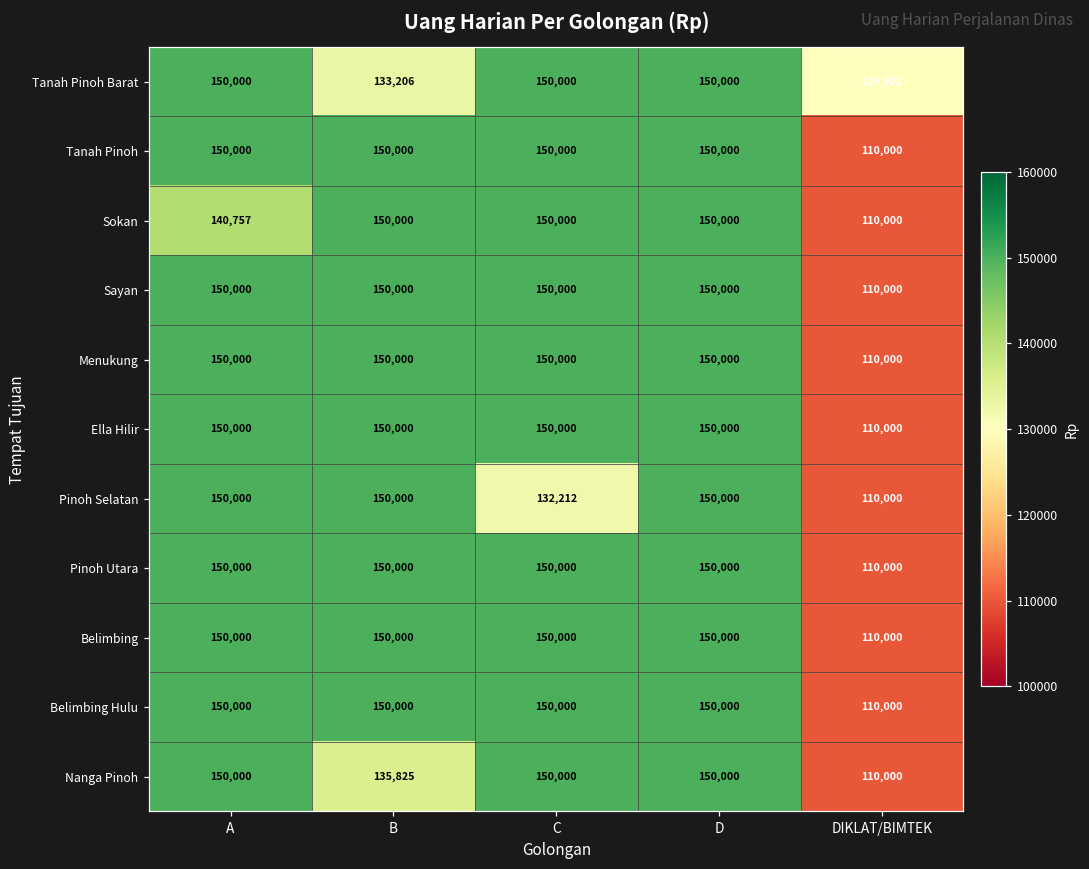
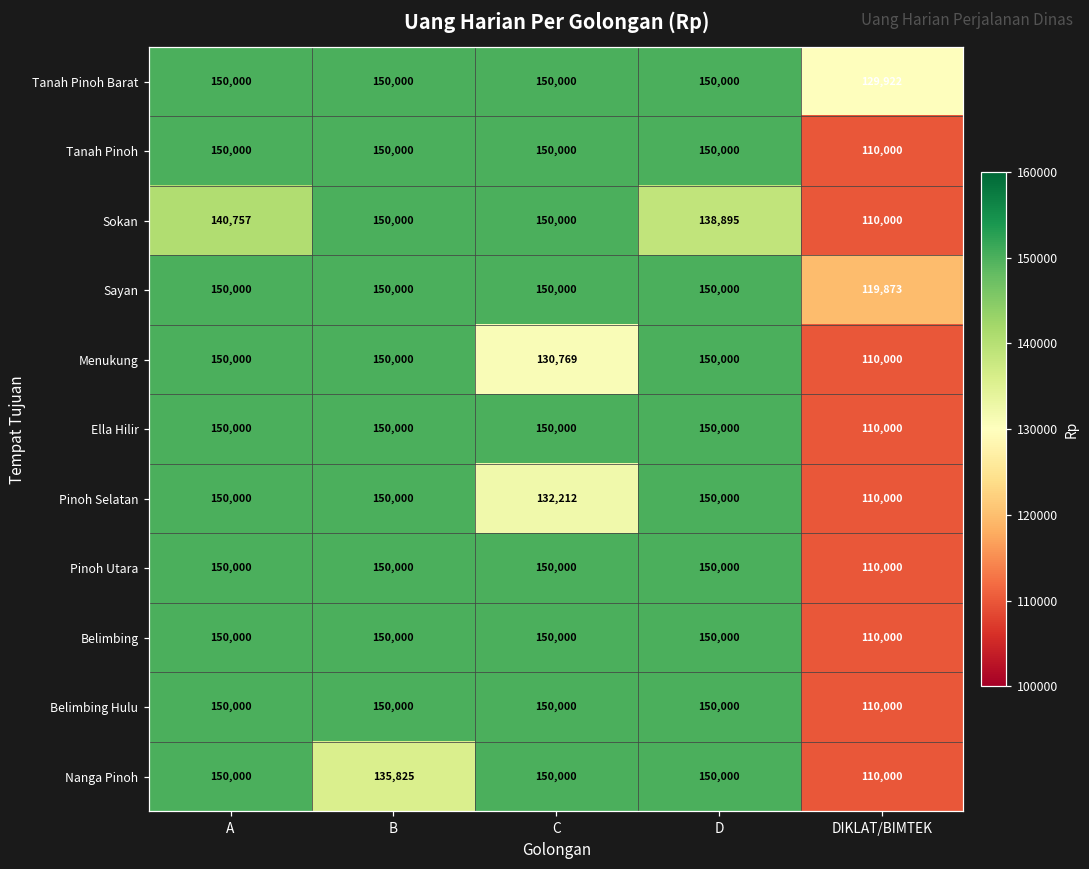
Tanah Pinoh Barat, B: 133,206 -> 150,000
Sokan, D: 150,000 -> 138,895
Sayan, DIKLAT/BIMTEK: 110,000 -> 119,873
Menukung, C: 150,000 -> 130,769
